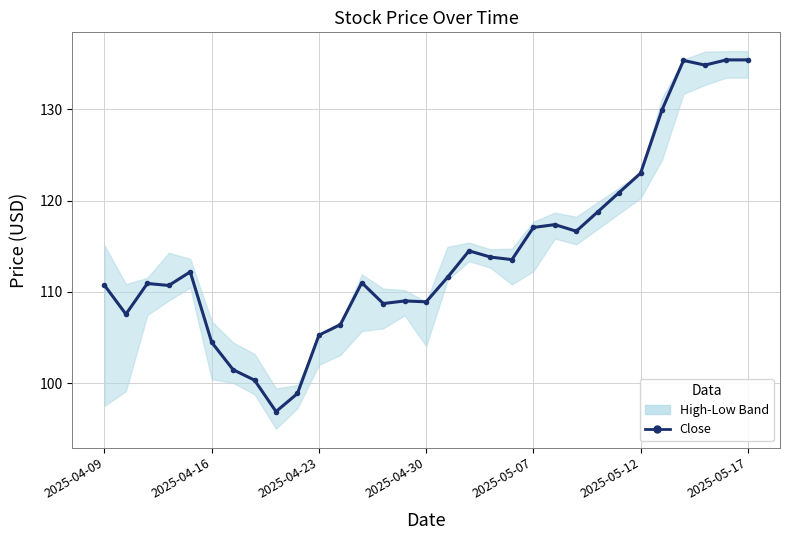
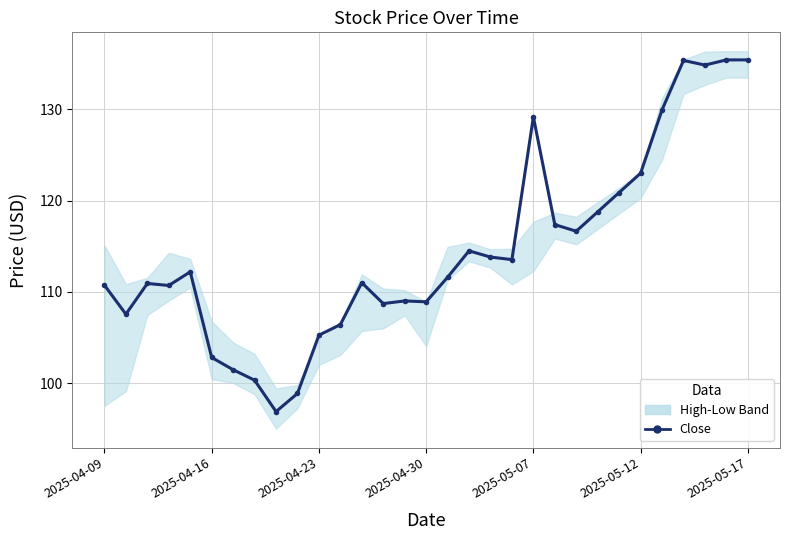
Close, 2025-04-16: 104 -> 103
Close, 2025-05-07: 117 -> 129
